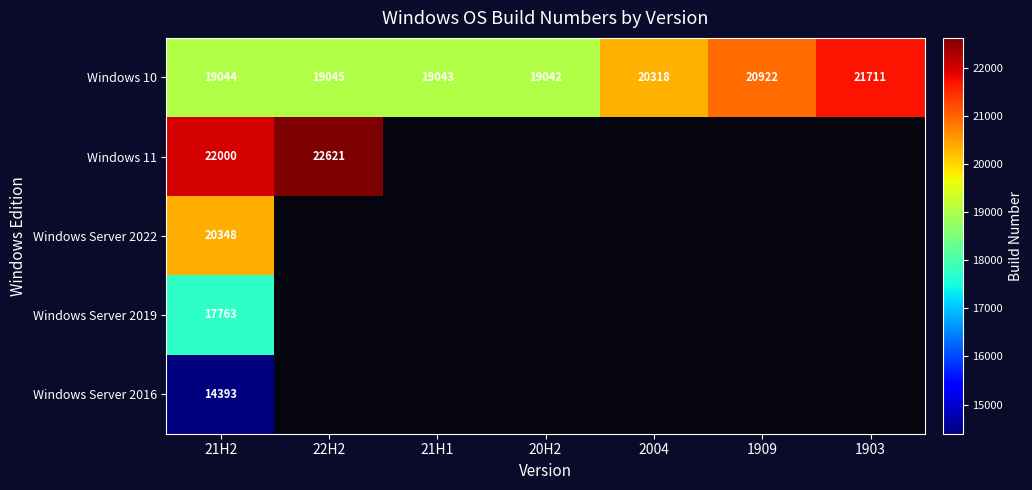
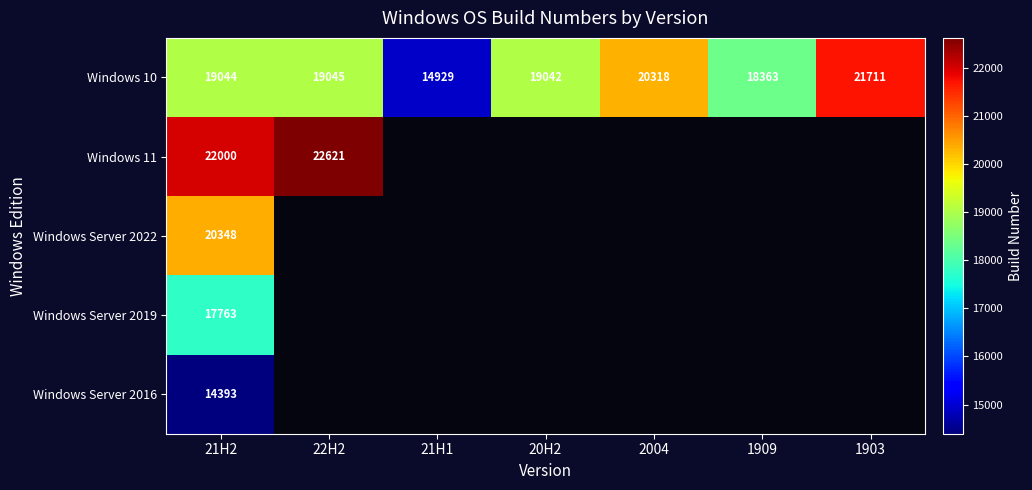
Windows 10, 21H1: 19043 -> 14929
Windows 10, 1909: 20922 -> 18363
